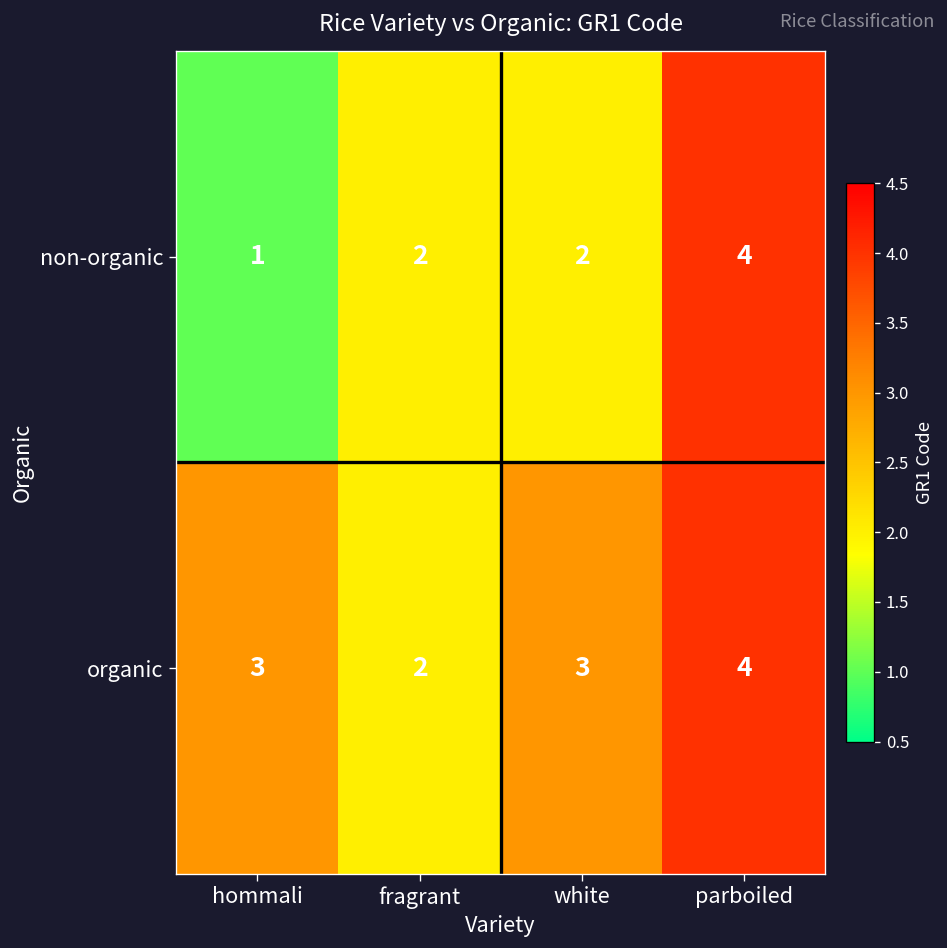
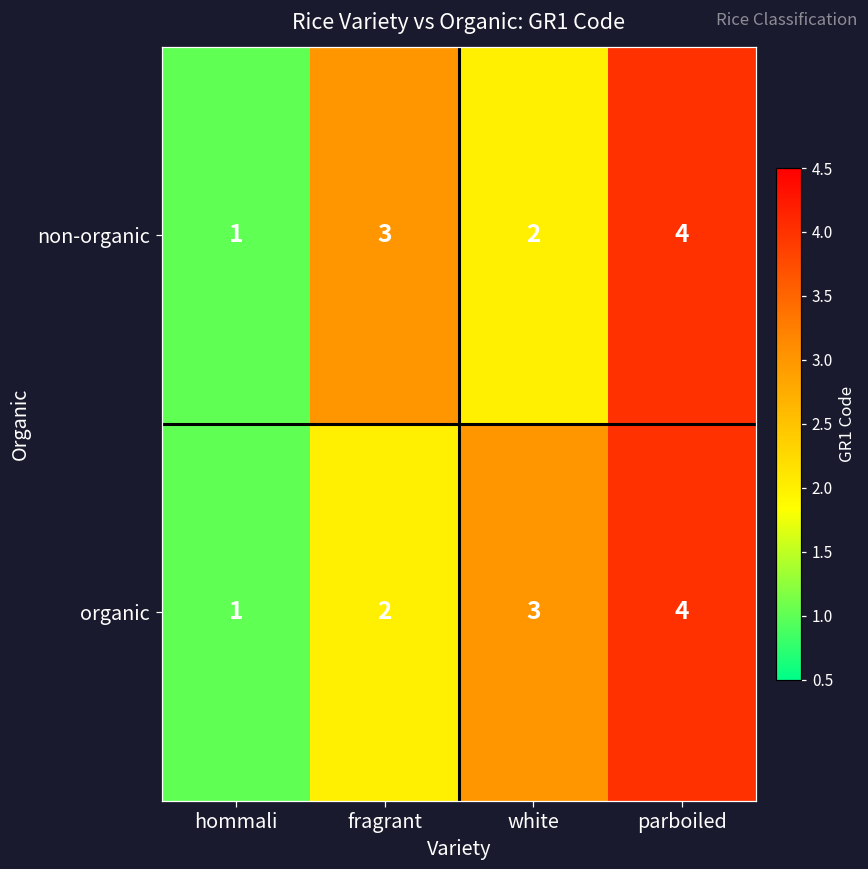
non-organic, fragrant: 2 -> 3
organic, hommali: 3 -> 1
